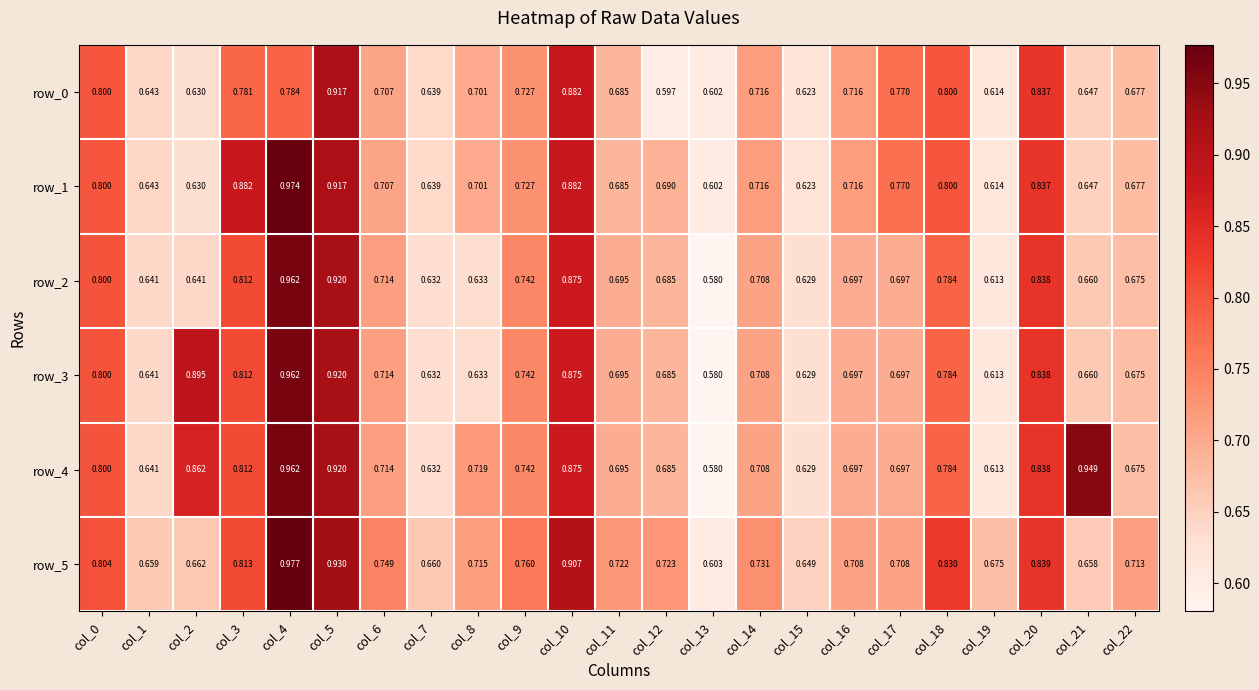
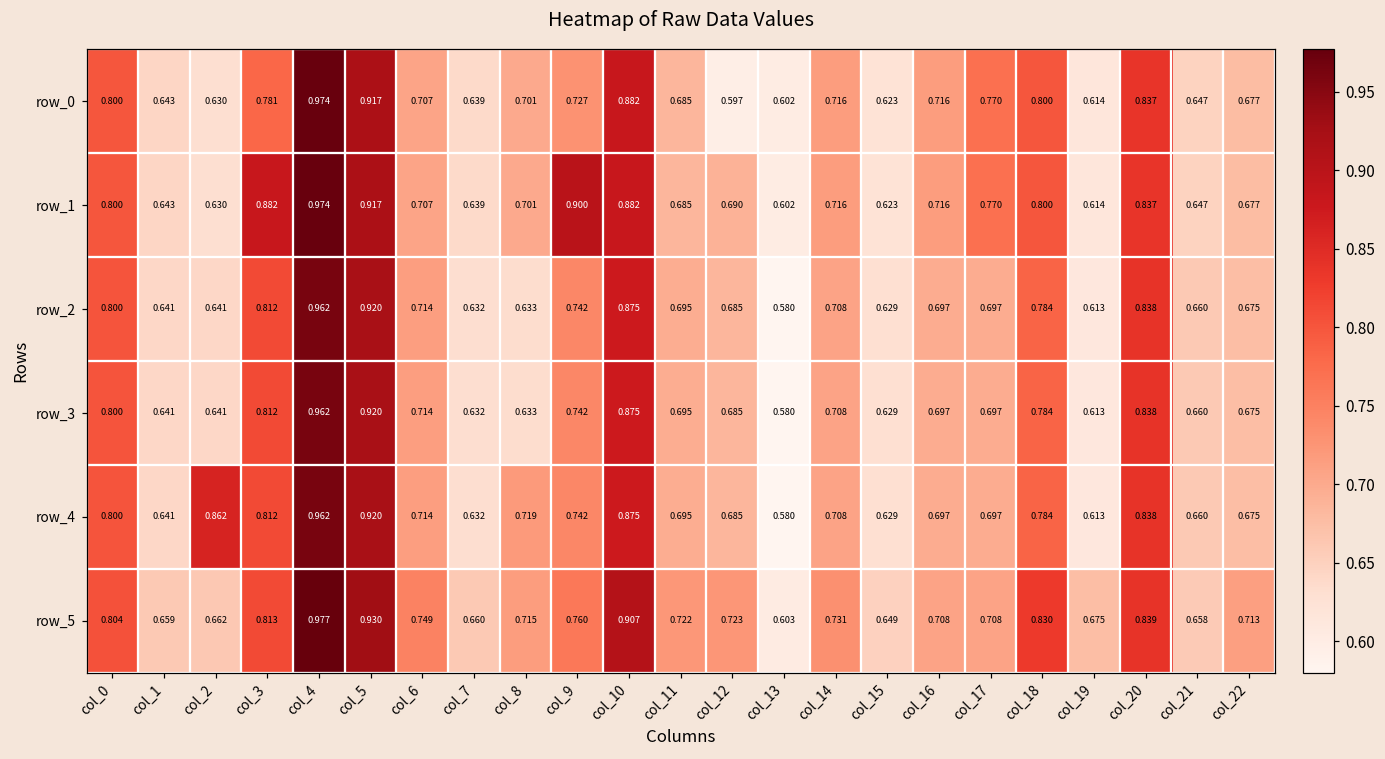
row_0, col_4: 0.784 -> 0.974
row_1, col_9: 0.727 -> 0.900
row_3, col_2: 0.895 -> 0.641
row_4, col_21: 0.949 -> 0.660
